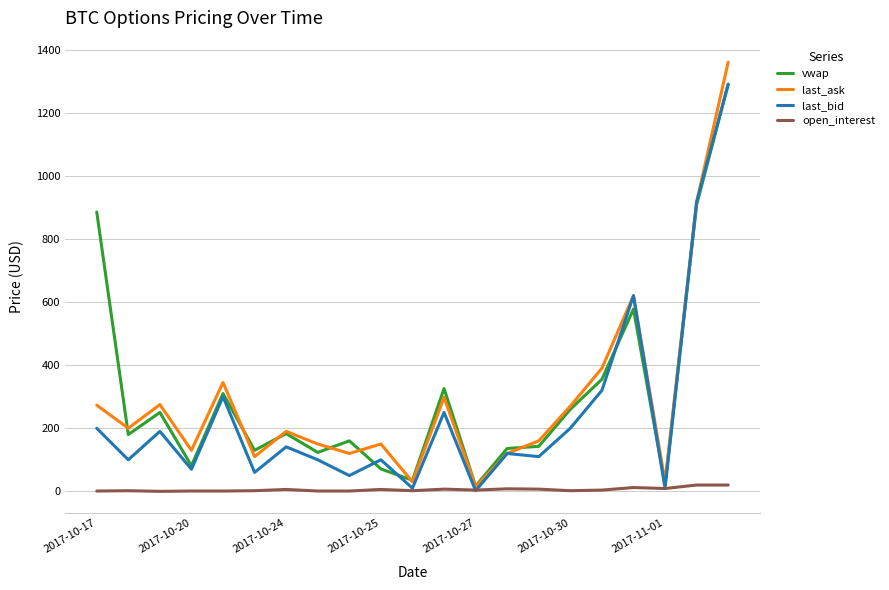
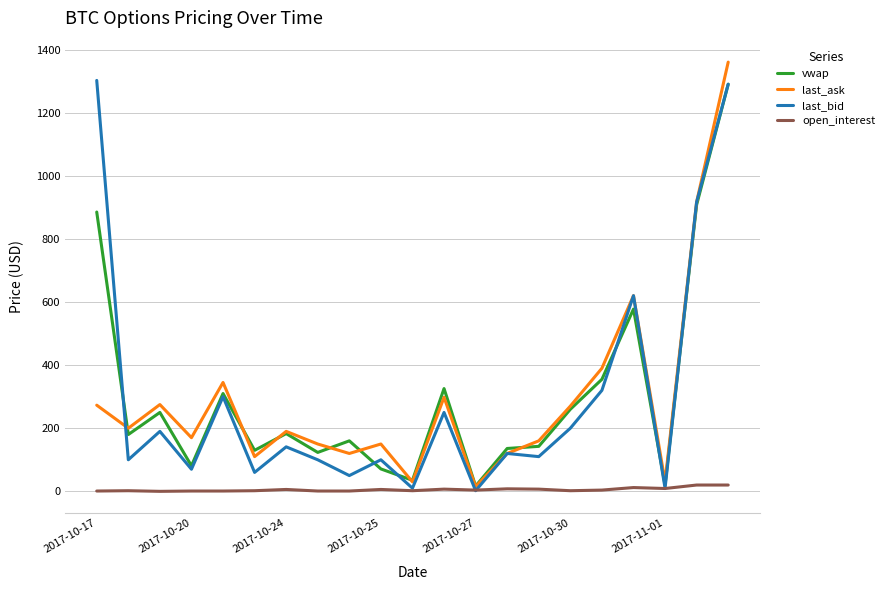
last_bid, 2017-10-17: 200 -> 1300
last_ask, 2017-10-20: 130 -> 170
